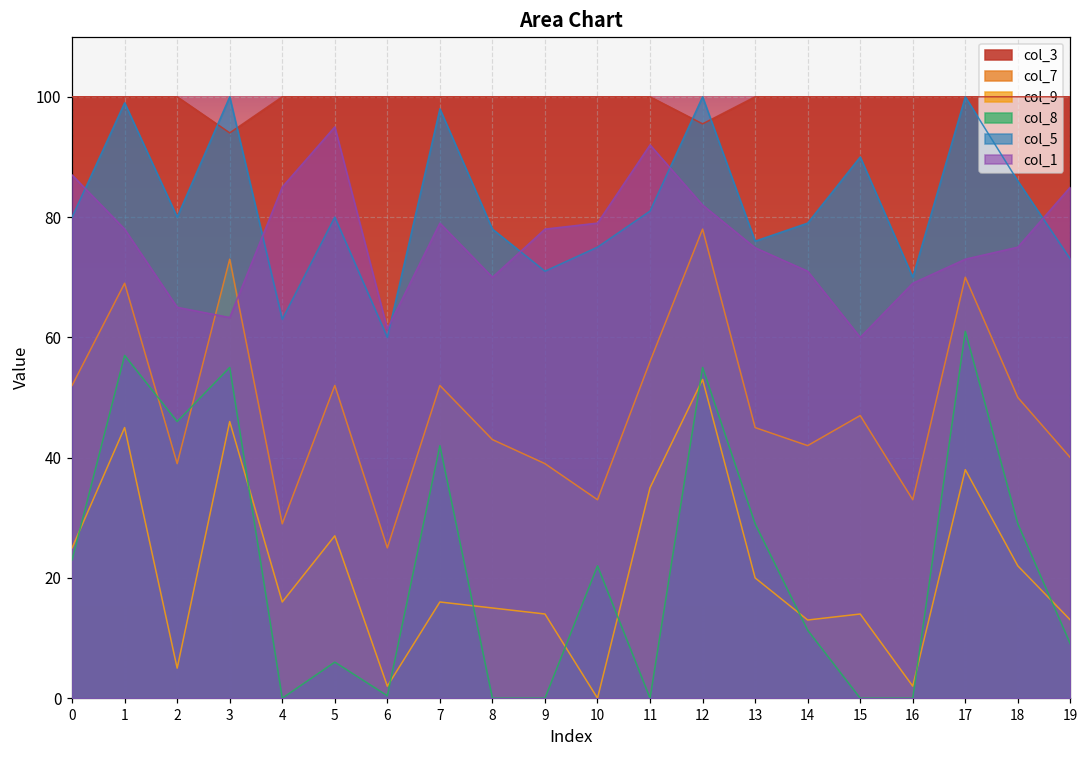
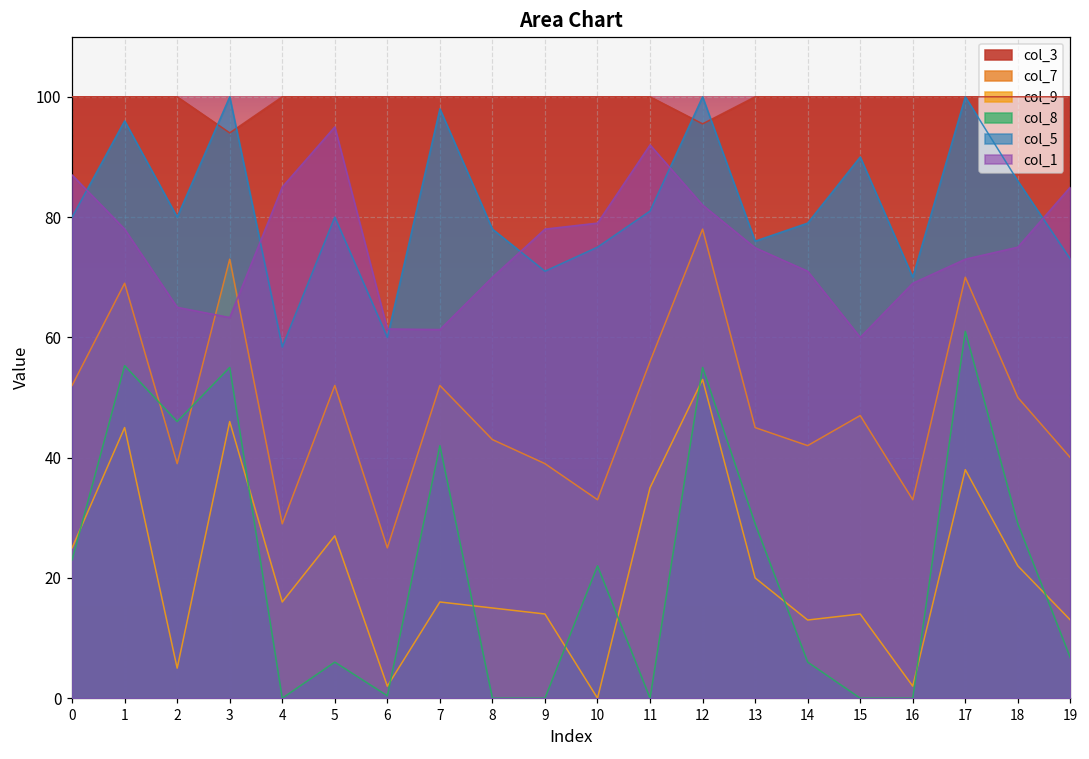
col_8, 1: 57 -> 55
col_5, 1: 99 -> 96
col_5, 4: 63 -> 58
col_1, 7: 79 -> 61
col_8, 14: 11 -> 6
col_8, 19: 9 -> 7
